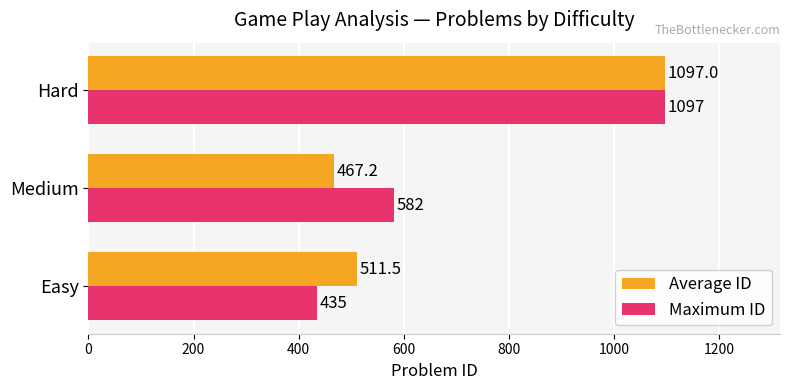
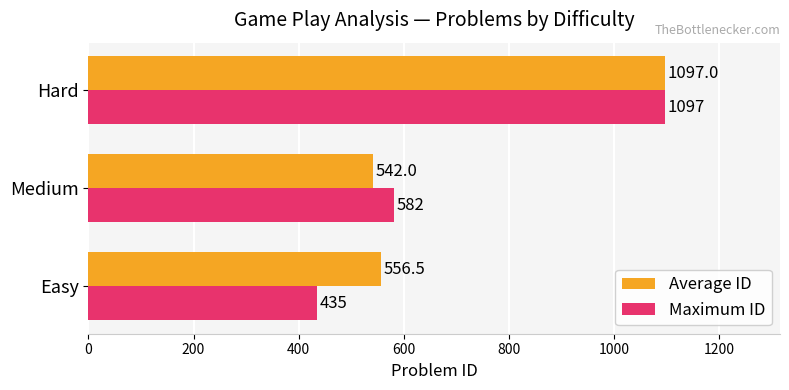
Average ID, Medium: 467.2 -> 542.0
Average ID, Easy: 511.5 -> 556.5
